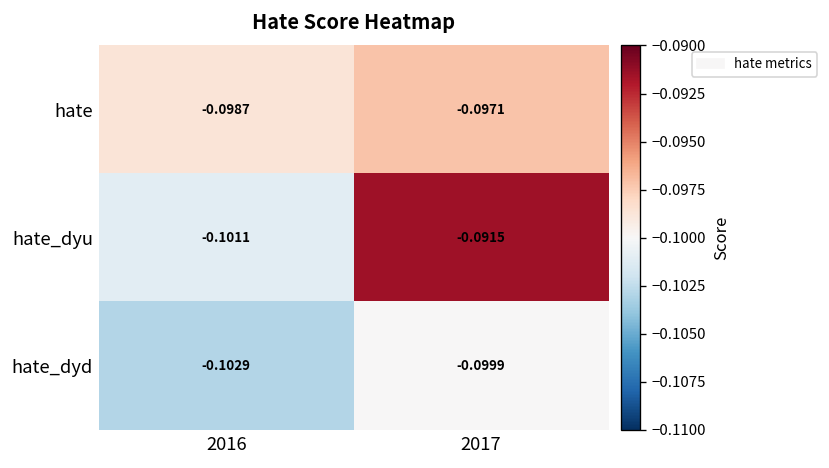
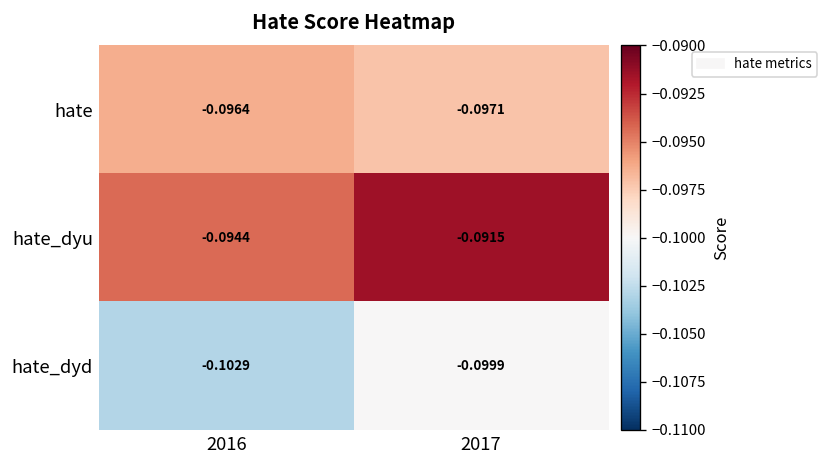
hate, 2016: -0.0987 -> -0.0964
hate_dyu, 2016: -0.1011 -> -0.0944
